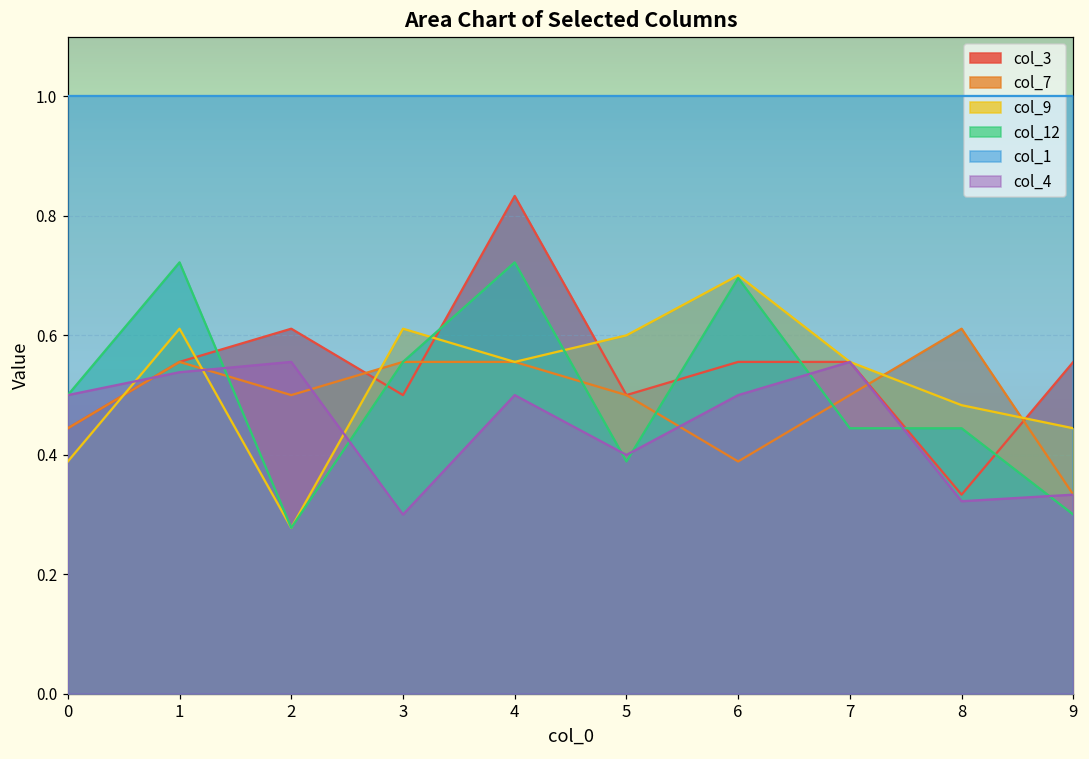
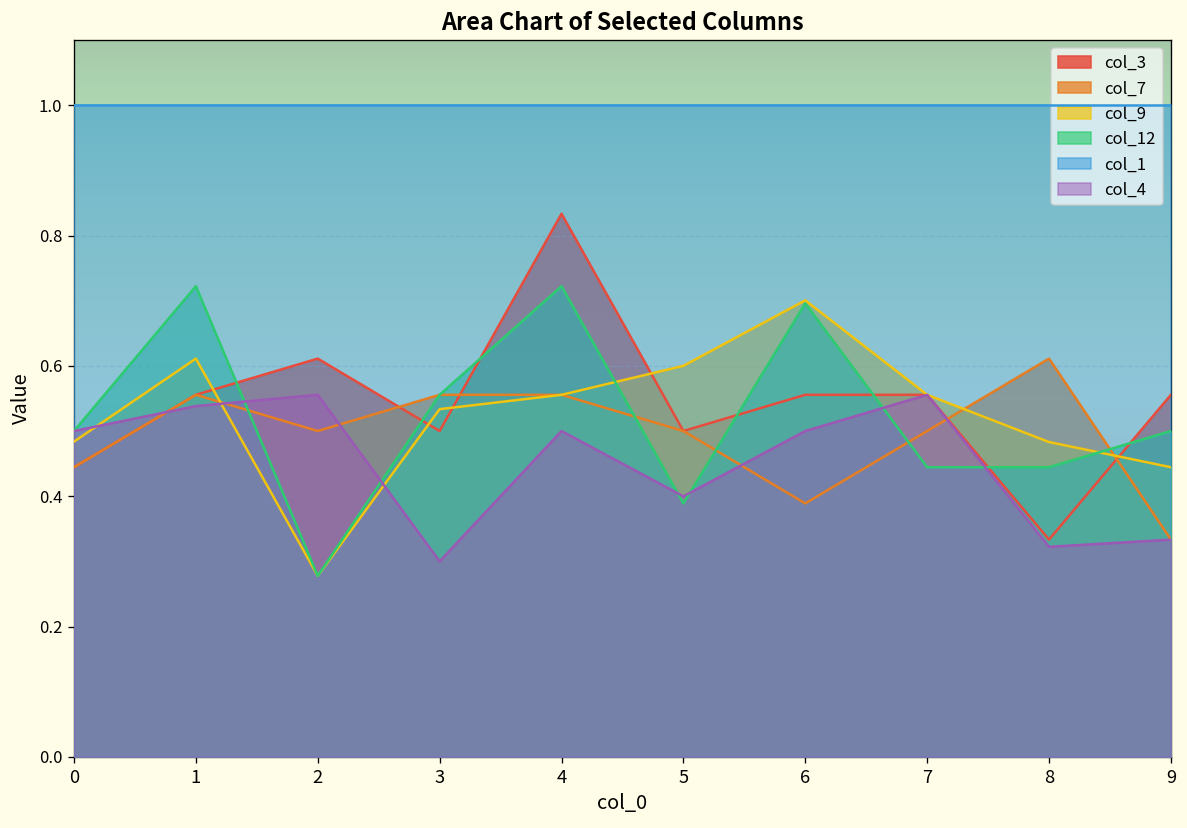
col_9, 0: 0.39 -> 0.48
col_9, 3: 0.61 -> 0.53
col_12, 9: 0.3 -> 0.5
